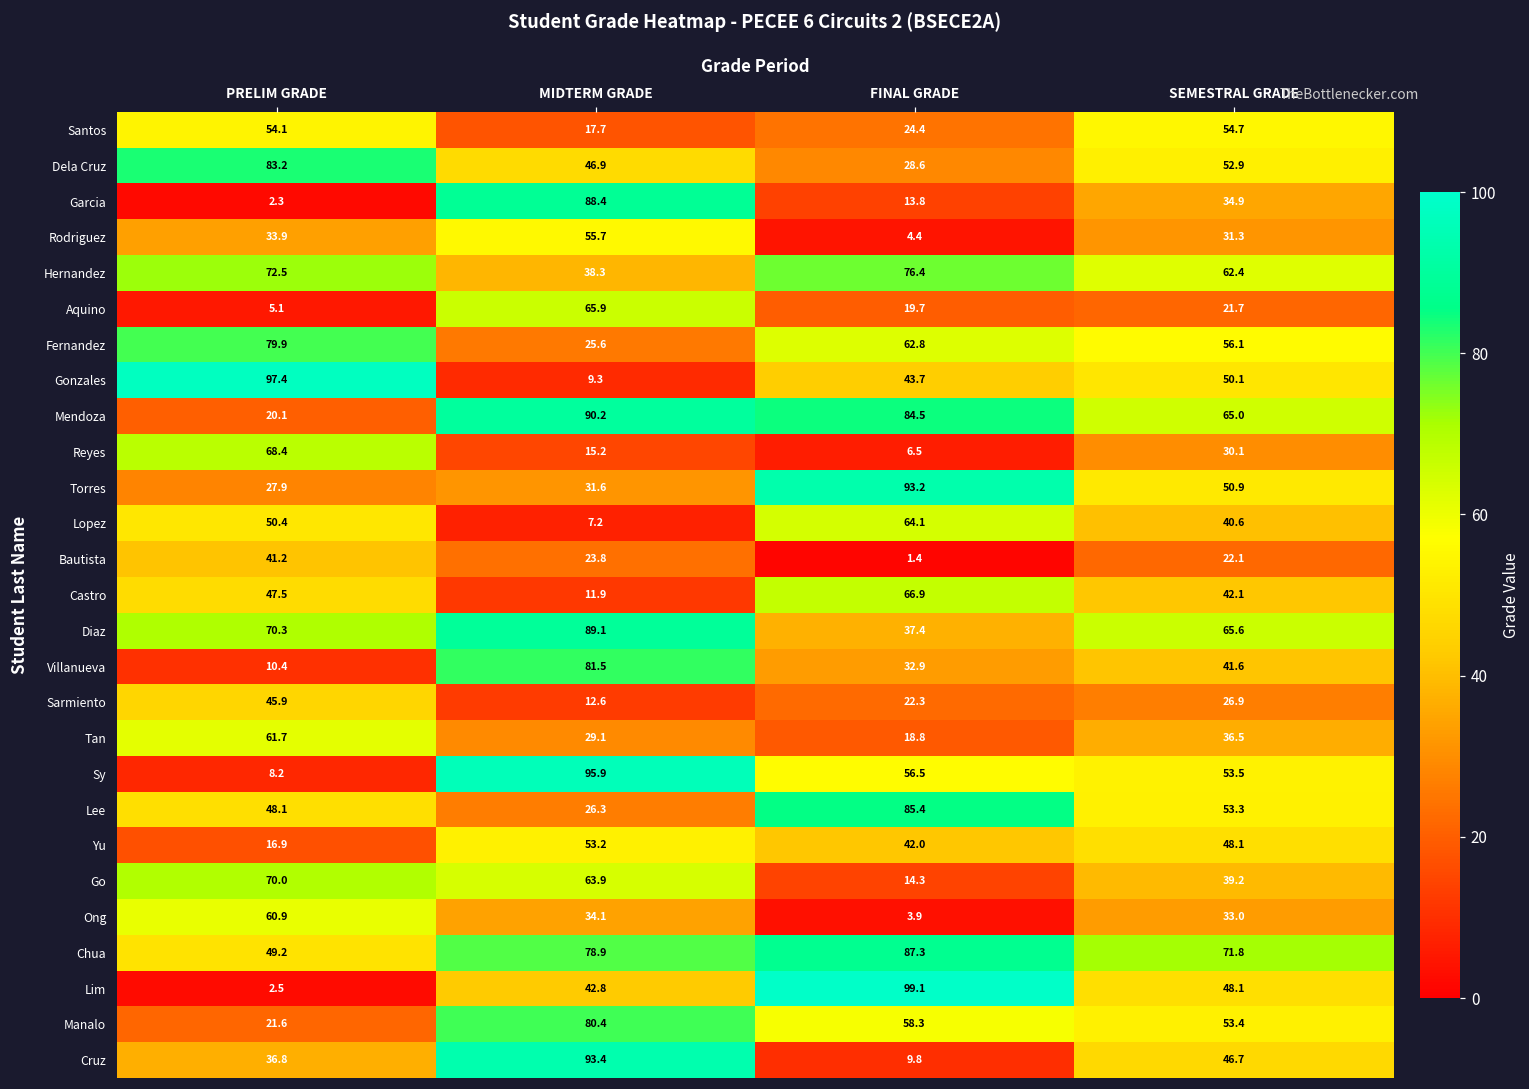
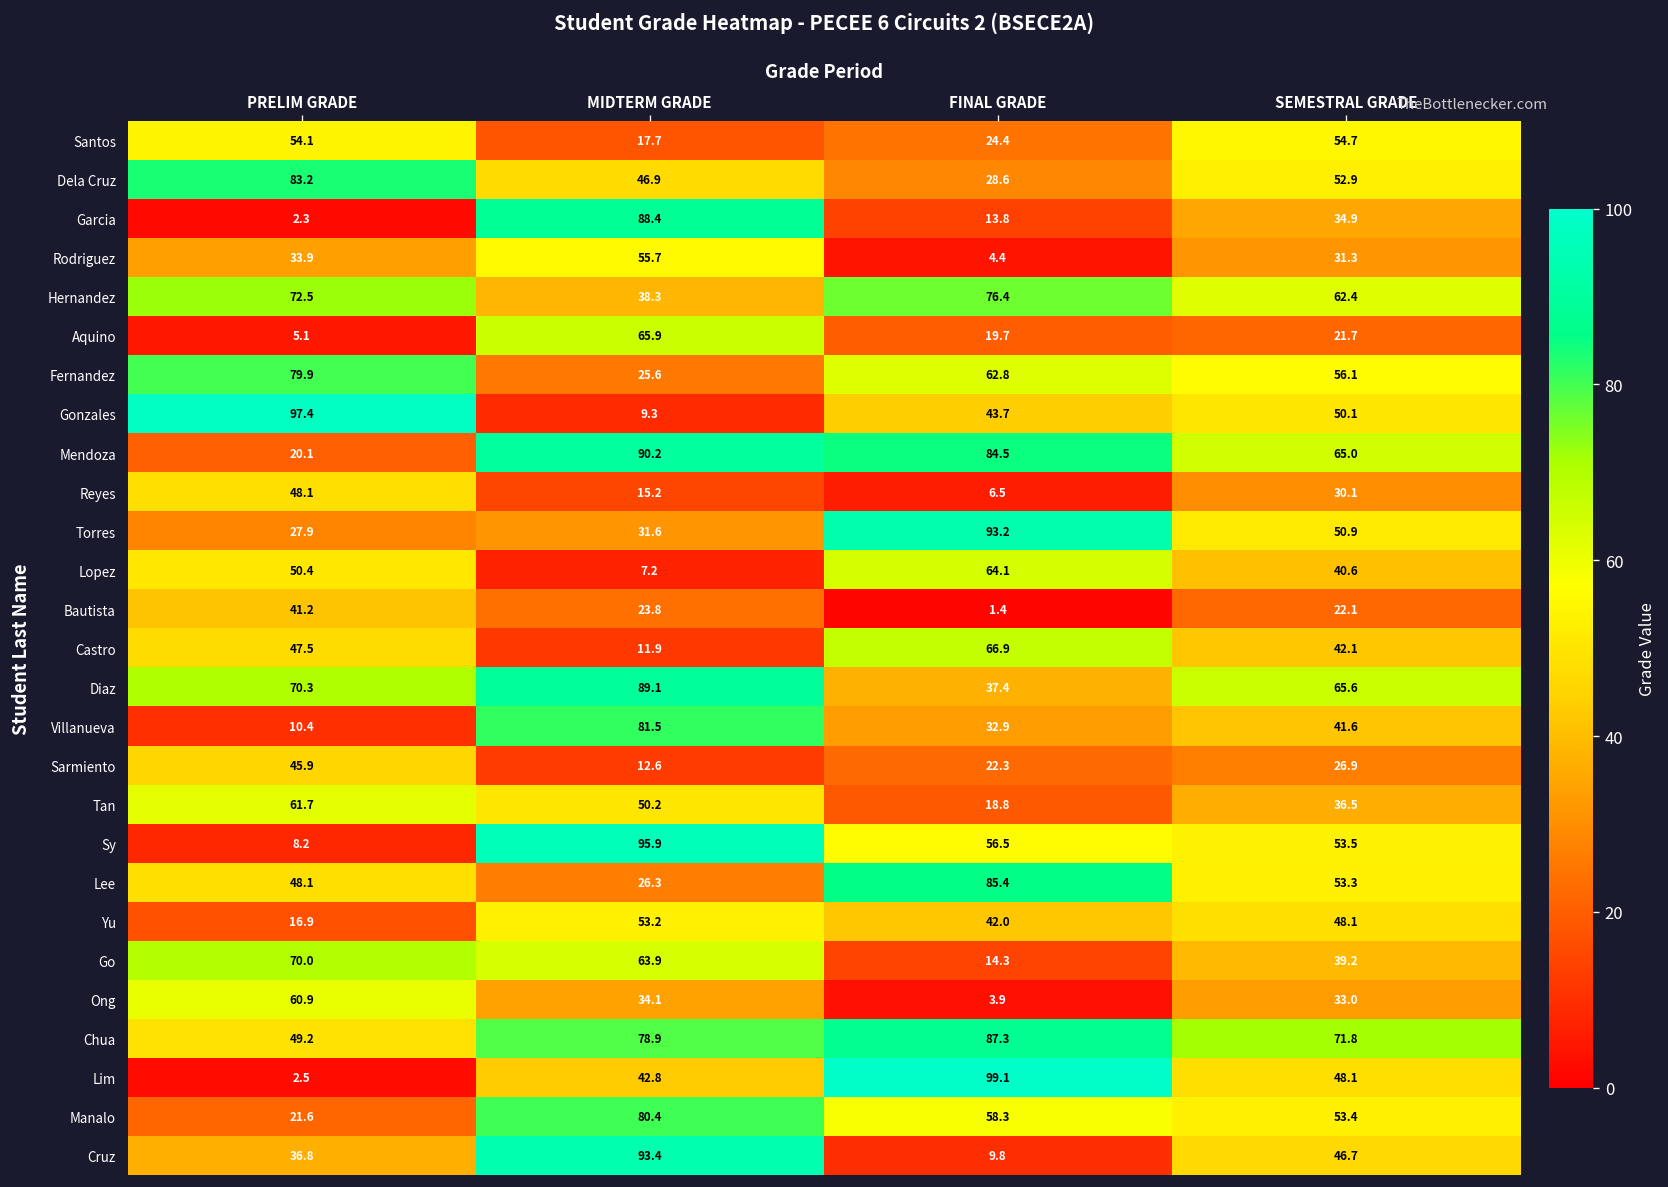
Reyes, PRELIM GRADE: 68.4 -> 48.1
Tan, MIDTERM GRADE: 29.1 -> 50.2
